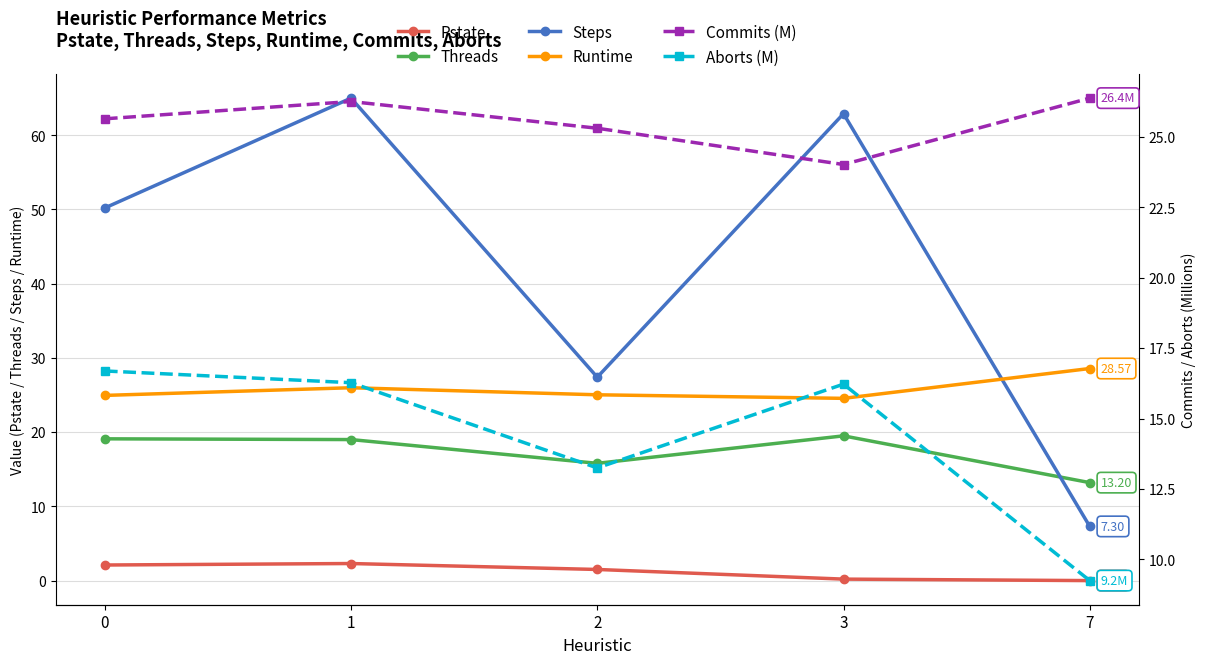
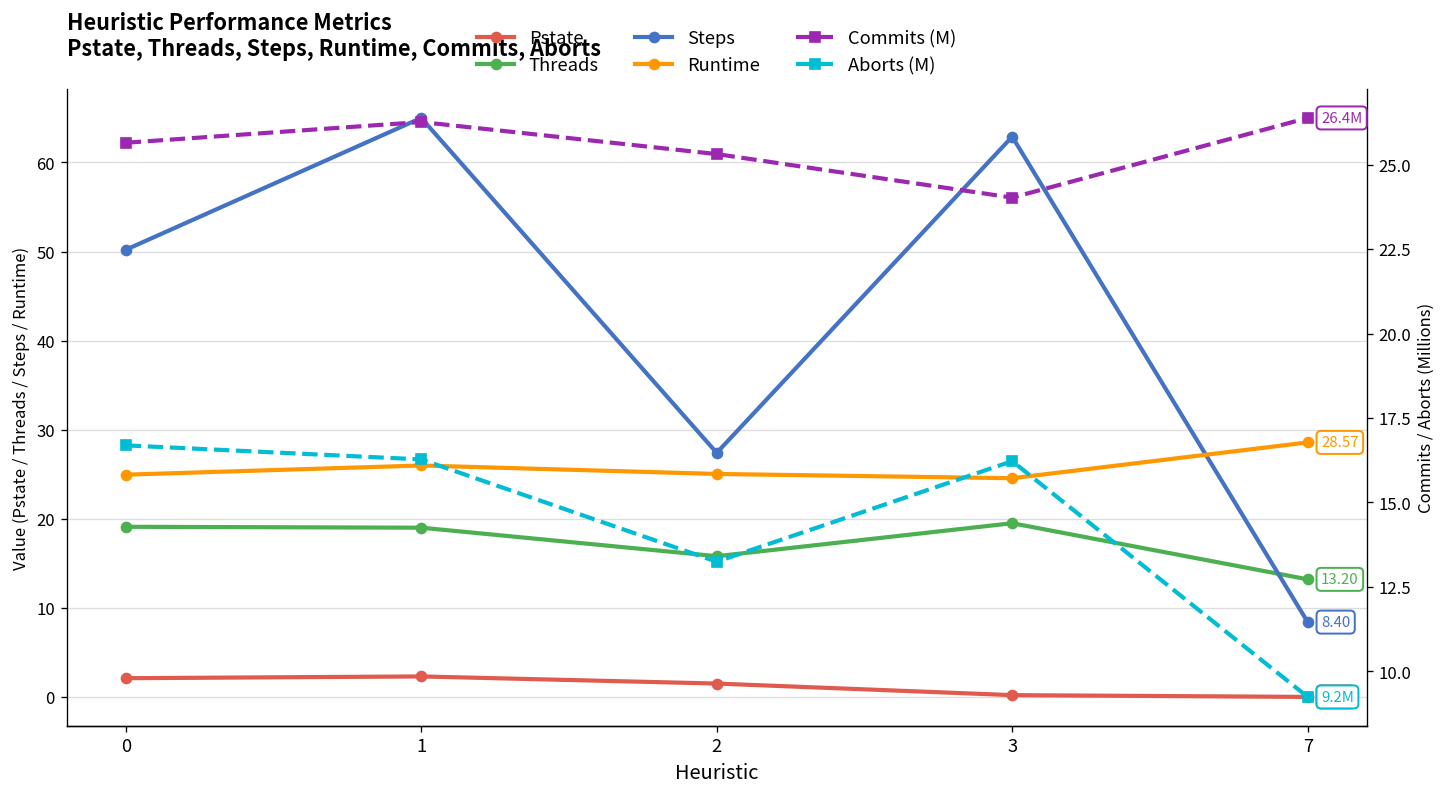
Steps, 7: 7.30 -> 8.40
